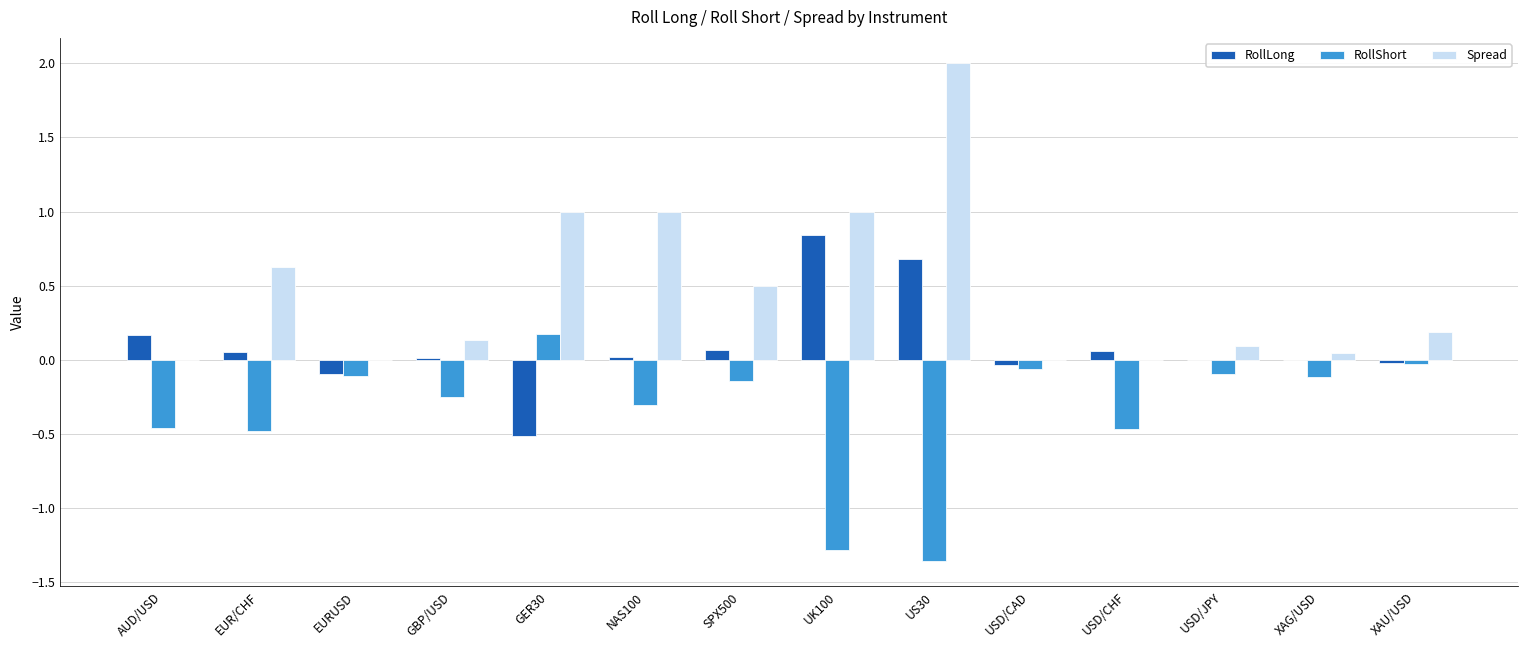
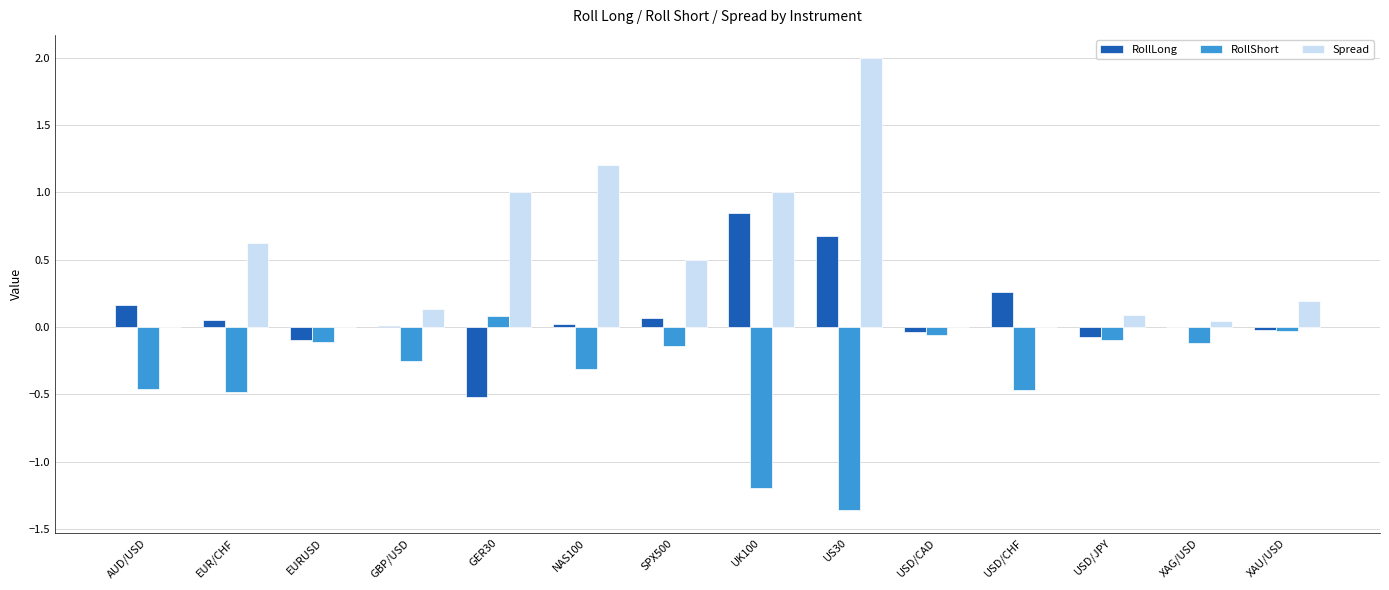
RollShort, GER30: 0.18 -> 0.09
Spread, NAS100: 1.0 -> 1.2
RollShort, UK100: -1.28 -> -1.19
RollLong, USD/CHF: 0.06 -> 0.26
RollLong, USD/JPY: 0.00 -> -0.08
